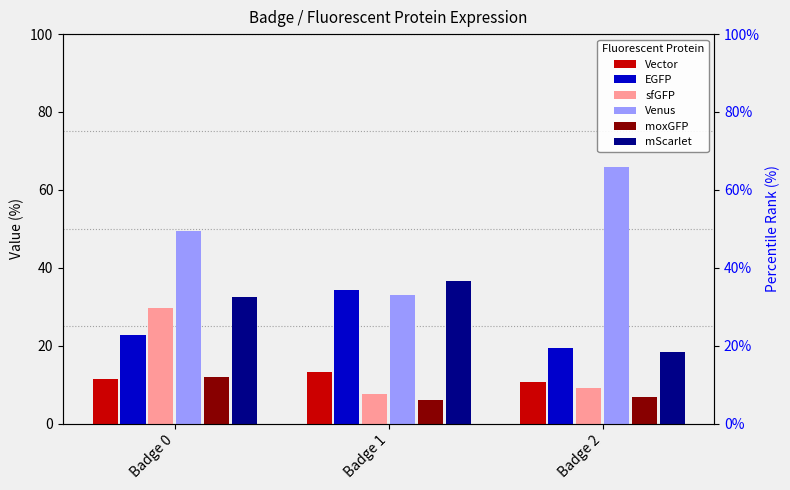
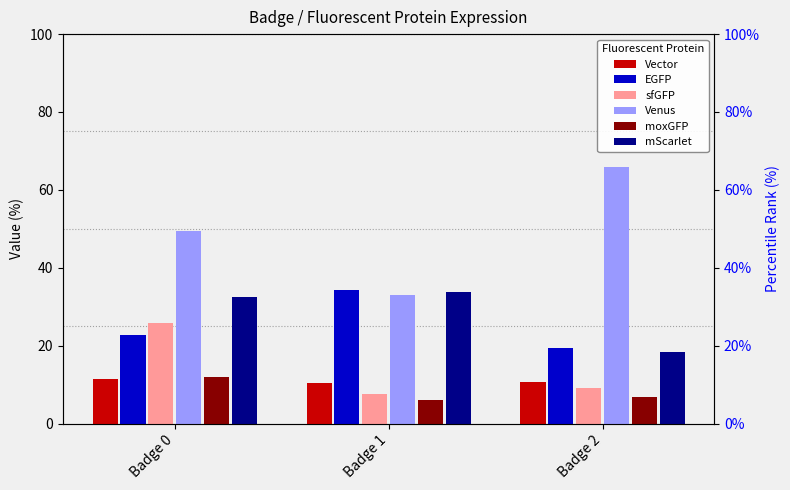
sfGFP, Badge 0: 30 -> 26
Vector, Badge 1: 13 -> 10
mScarlet, Badge 1: 37 -> 34
